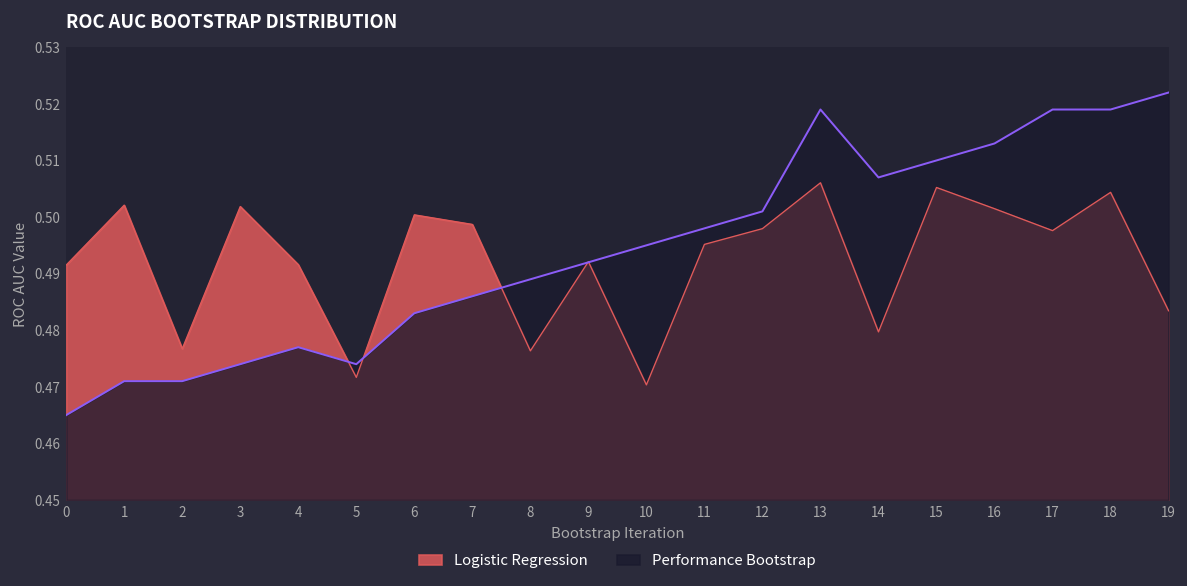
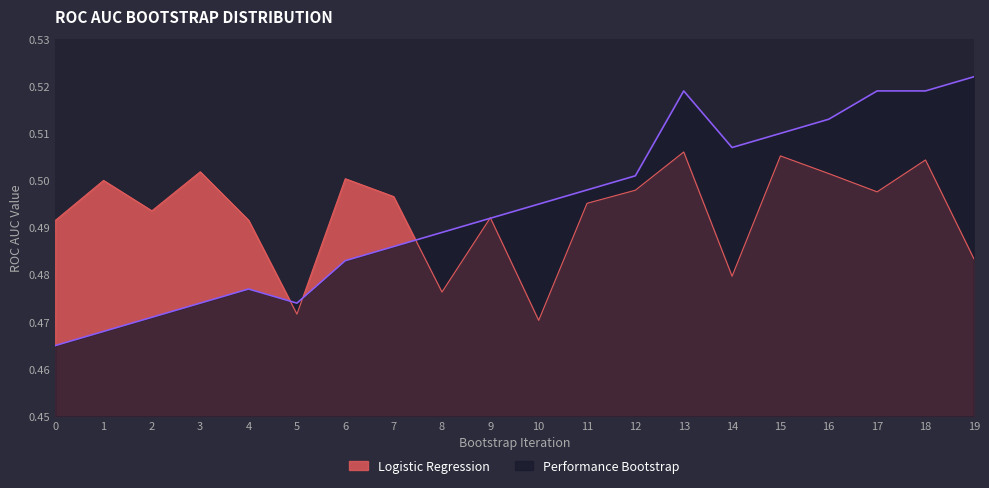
Logistic Regression, 1: 0.502 -> 0.500
Performance Bootstrap, 1: 0.471 -> 0.468
Logistic Regression, 2: 0.477 -> 0.494
Logistic Regression, 7: 0.499 -> 0.497
